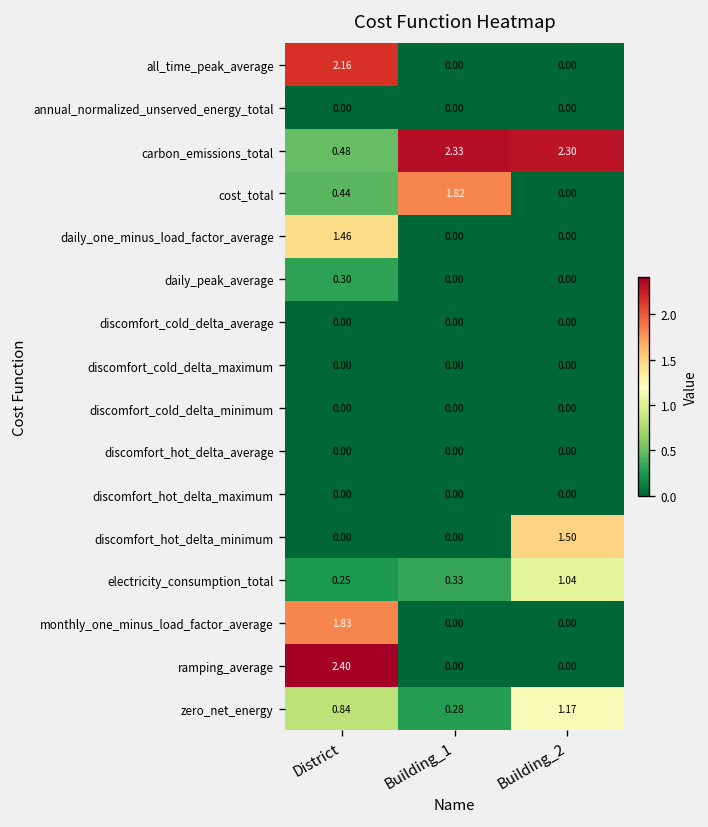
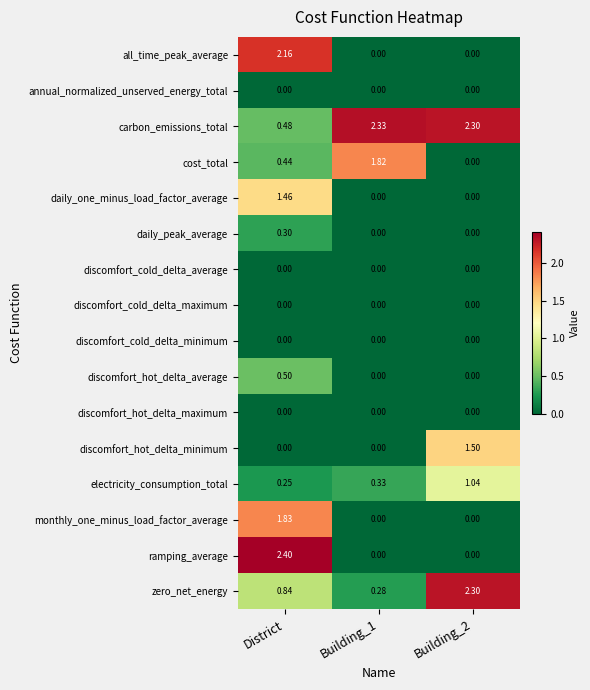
discomfort_hot_delta_average, District: 0.00 -> 0.50
zero_net_energy, Building_2: 1.17 -> 2.30
